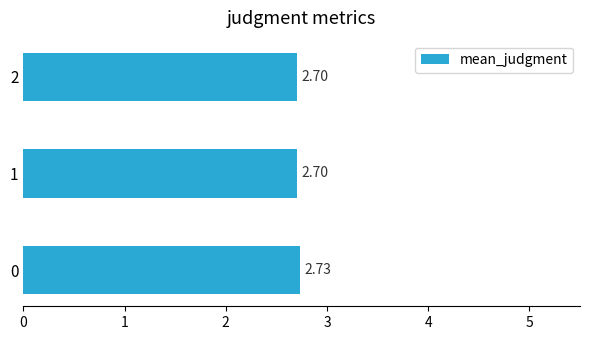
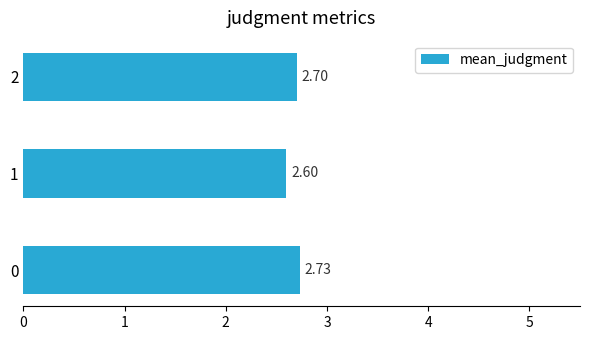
1: 2.70 -> 2.60
